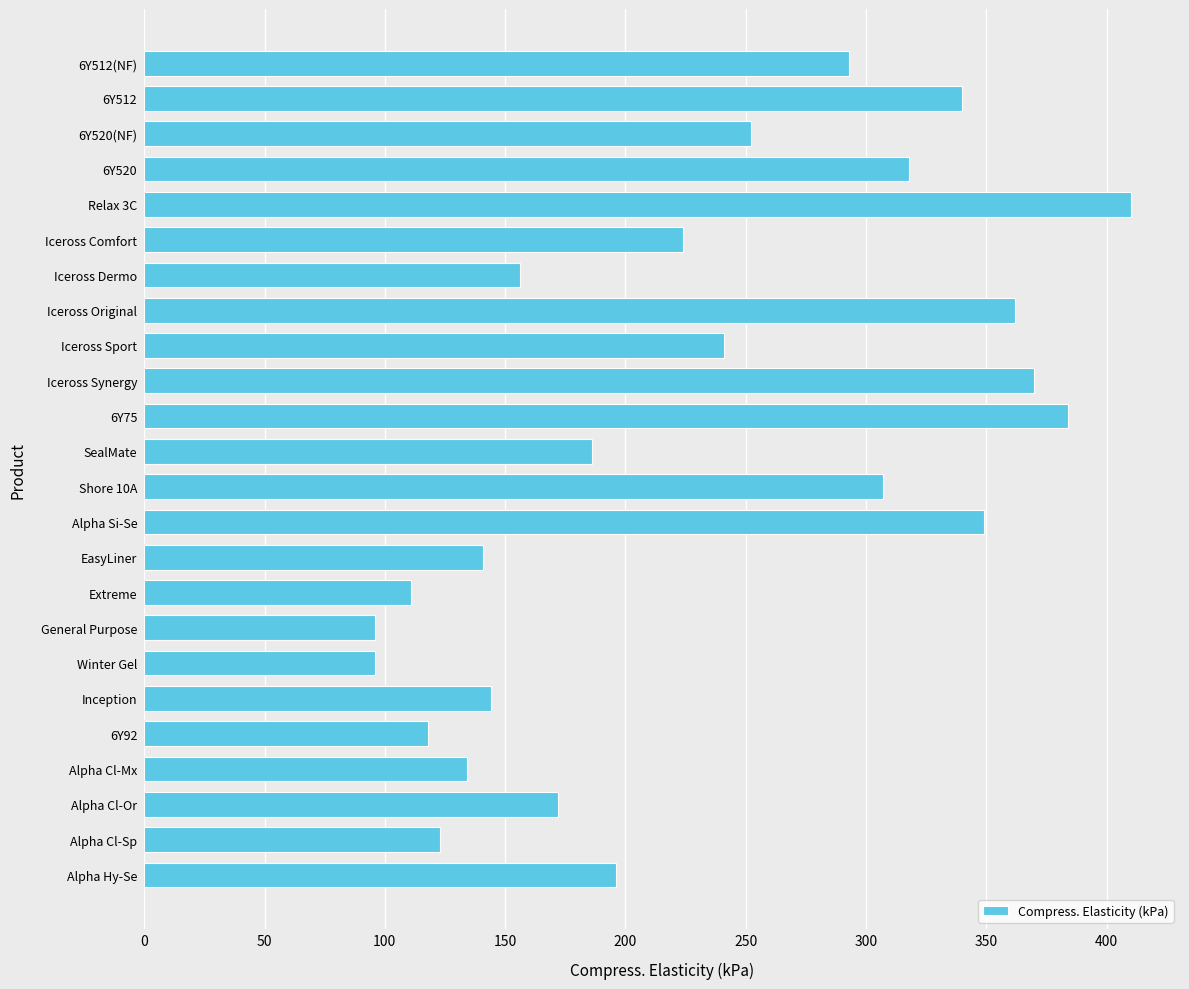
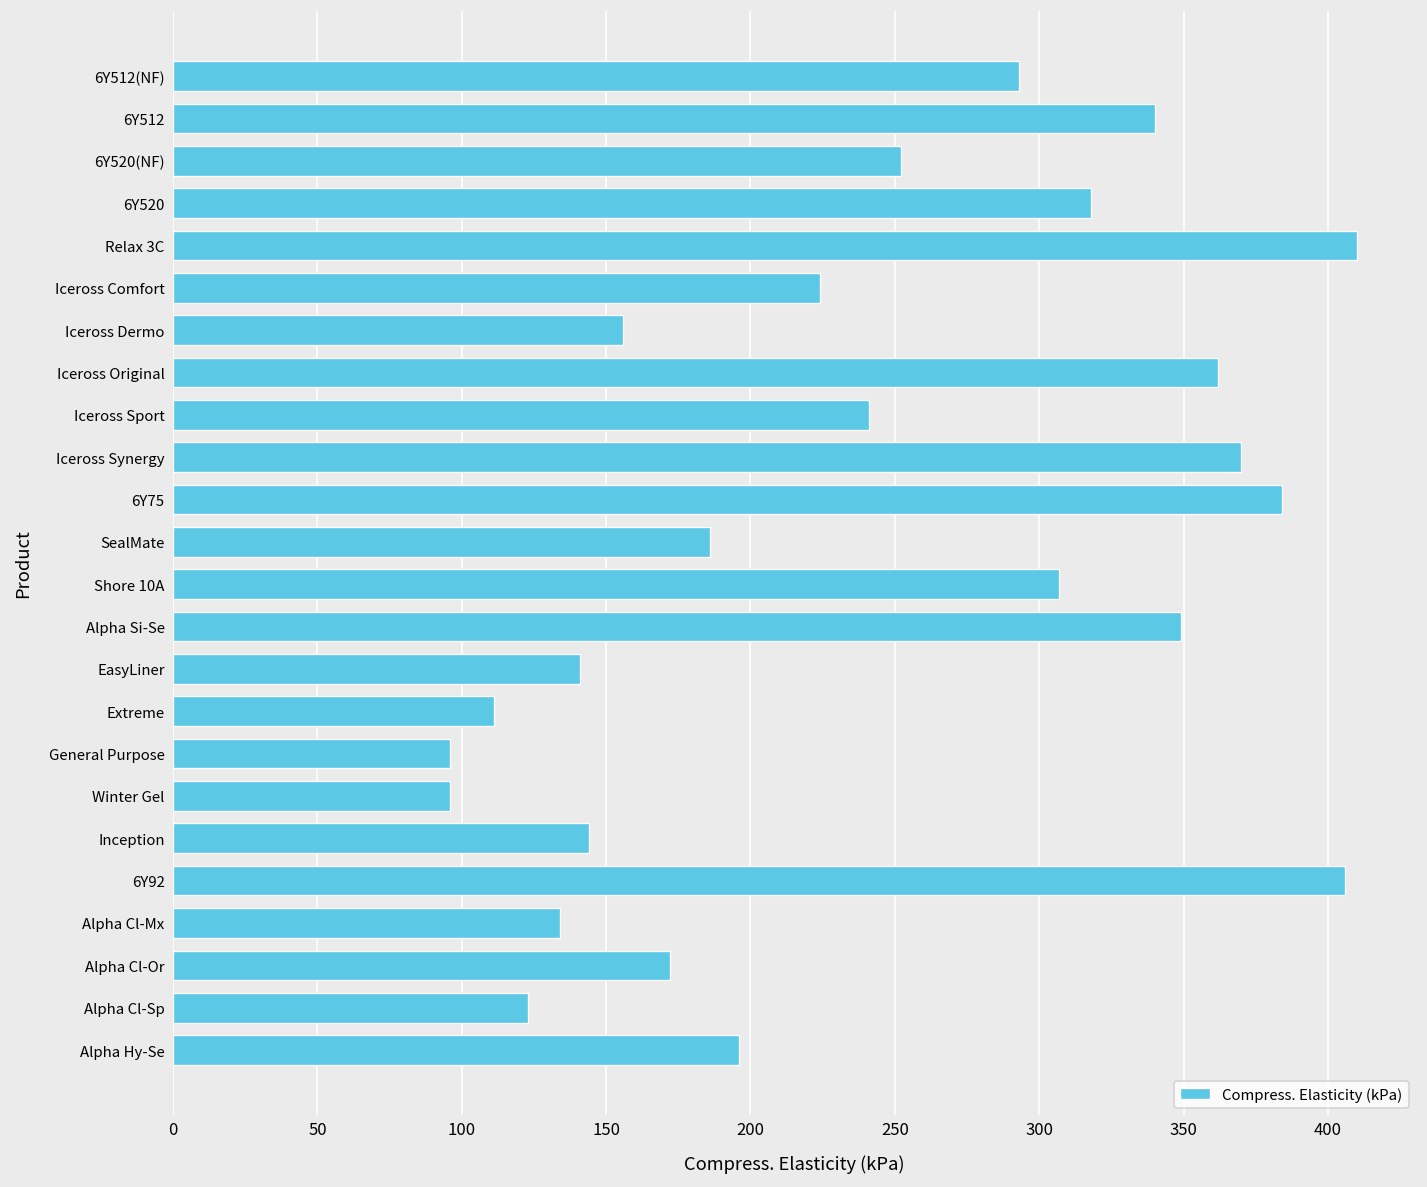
6Y92: 118 -> 406
